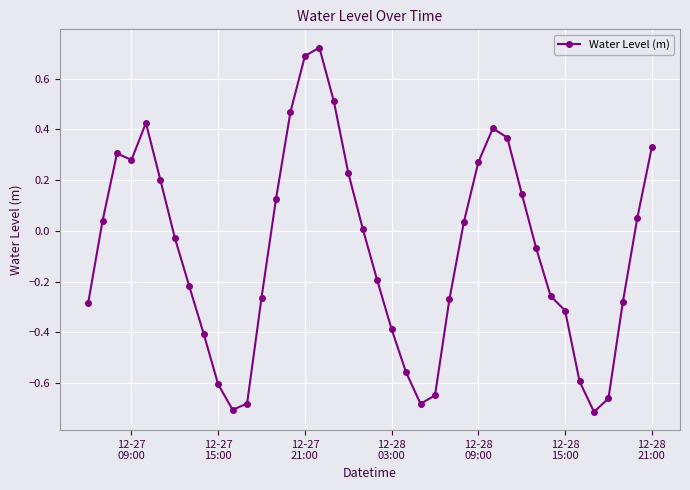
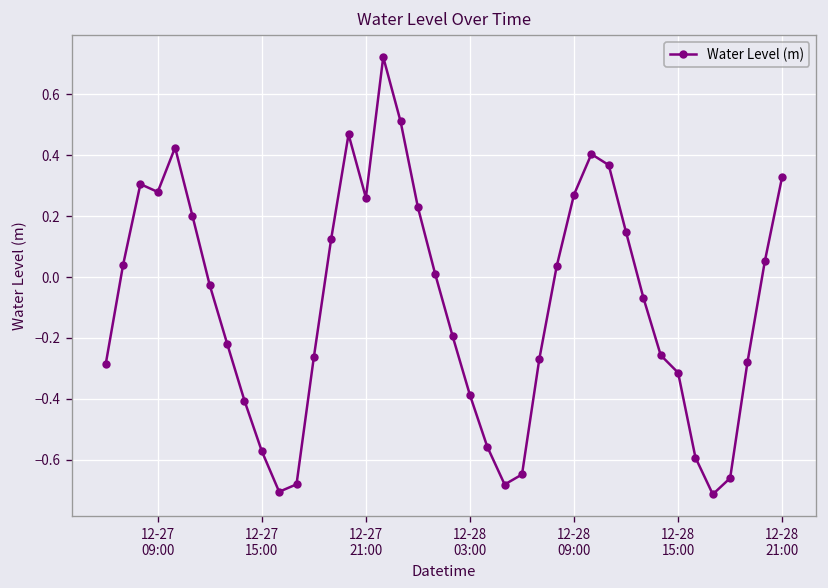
12-27 15:00: -0.61 -> -0.57
12-27 21:00: 0.69 -> 0.26
